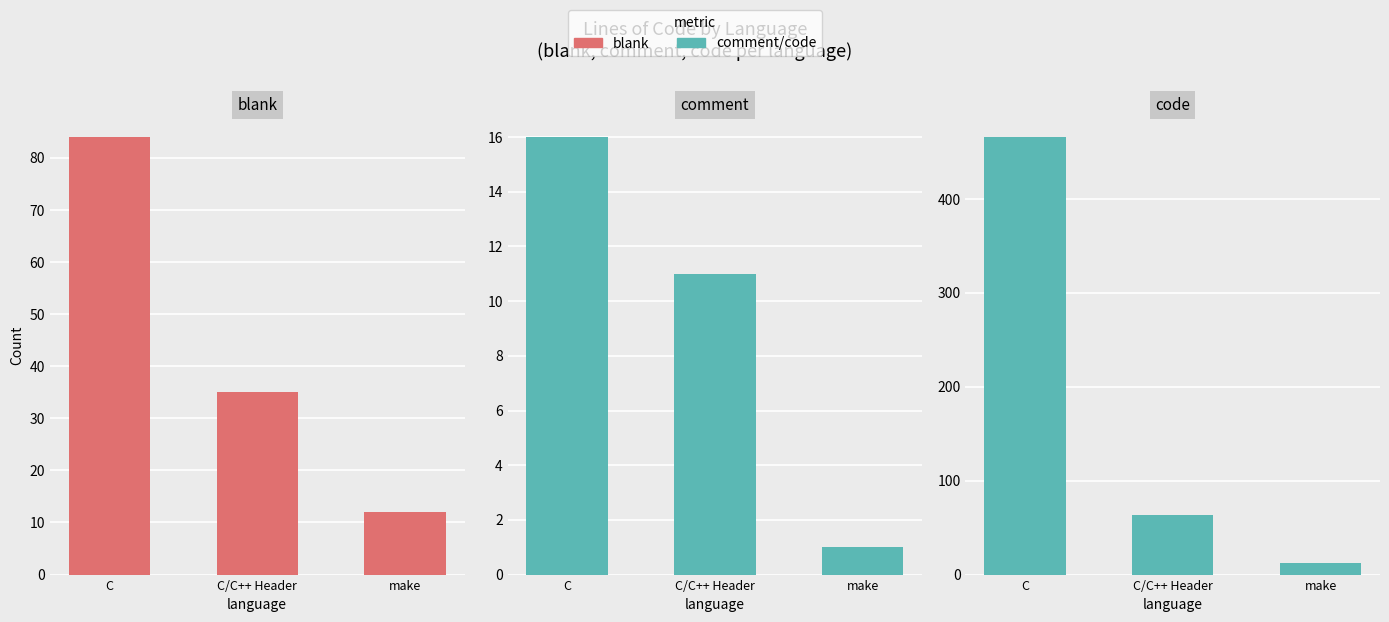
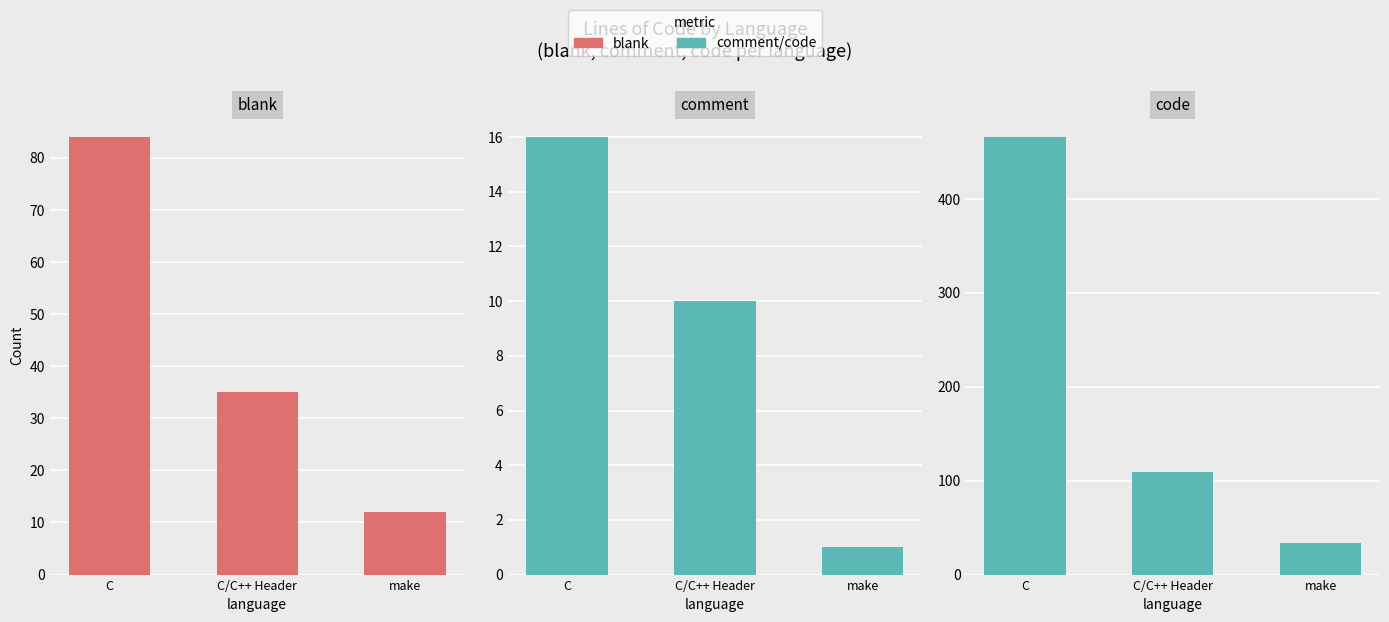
comment, C/C++ Header: 11 -> 10
code, C/C++ Header: 60 -> 110
code, make: 10 -> 30
